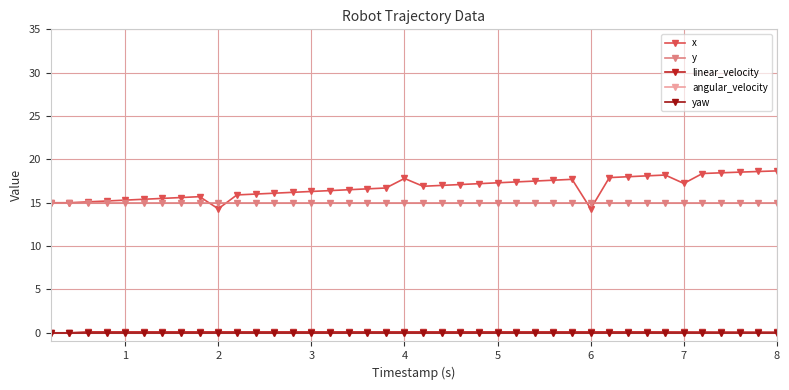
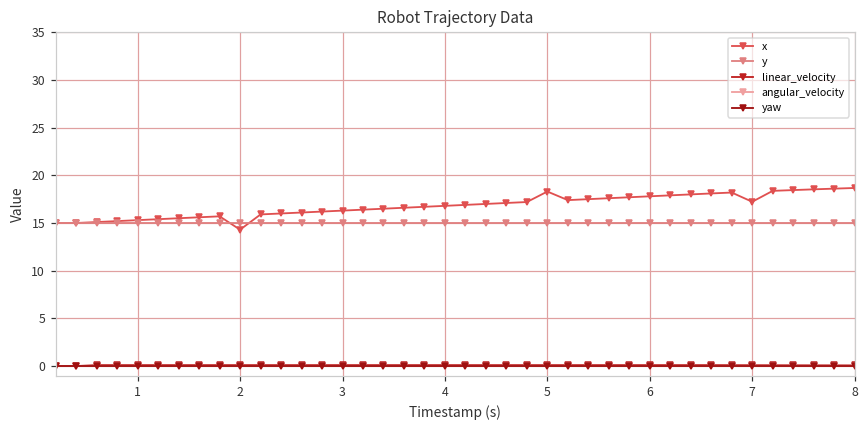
x, 4: 18 -> 17
x, 5: 17 -> 18
x, 6: 14 -> 18
